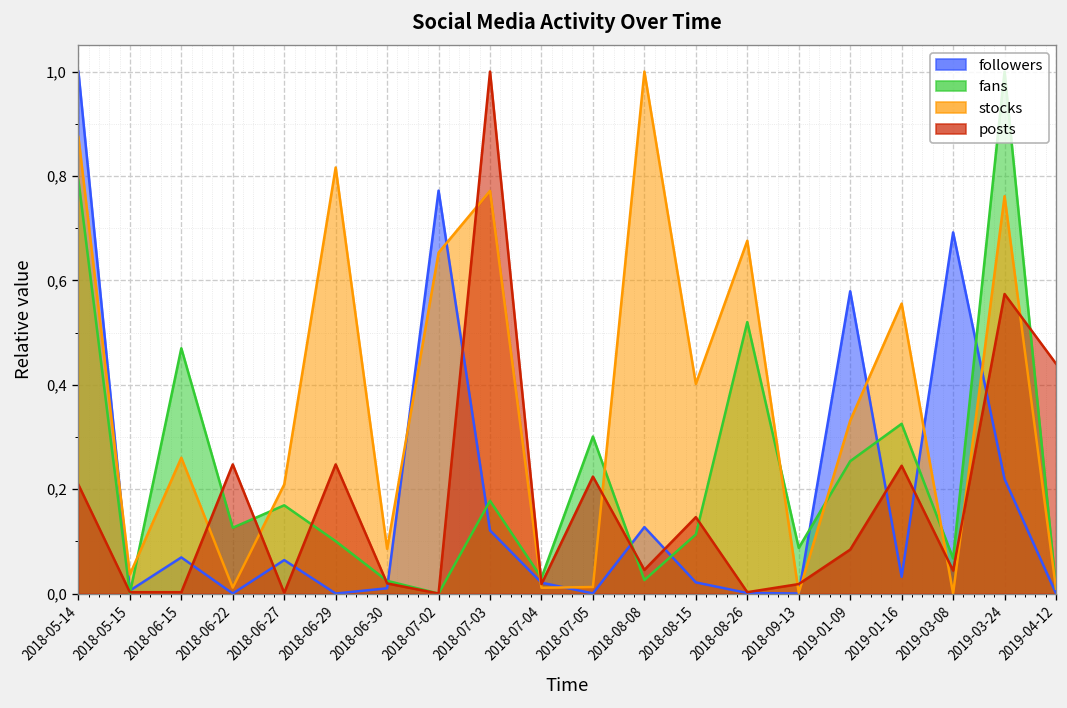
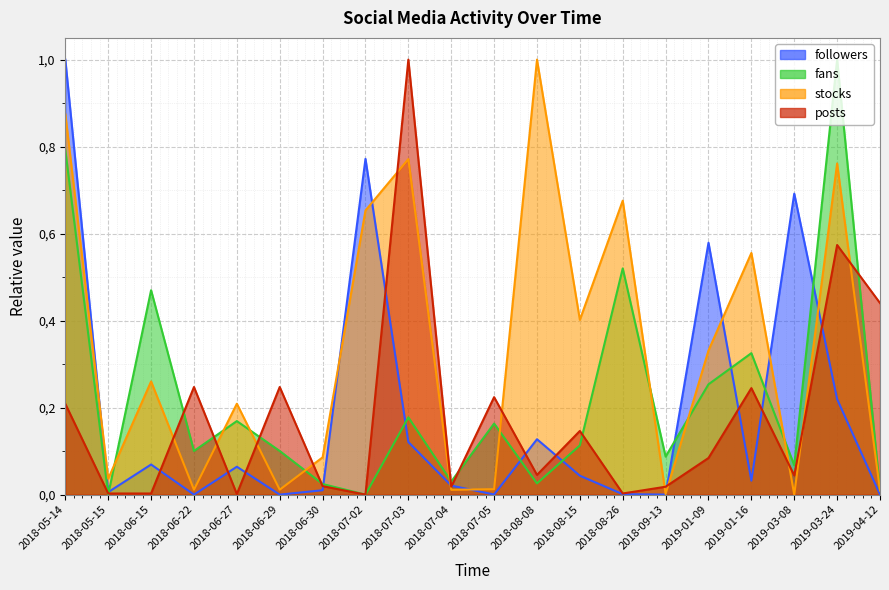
fans, 2018-06-22: 1.3 -> 1.0
stocks, 2018-06-29: 8.2 -> 0.1
fans, 2018-07-05: 3.0 -> 1.6
followers, 2018-08-15: 0.2 -> 0.4
